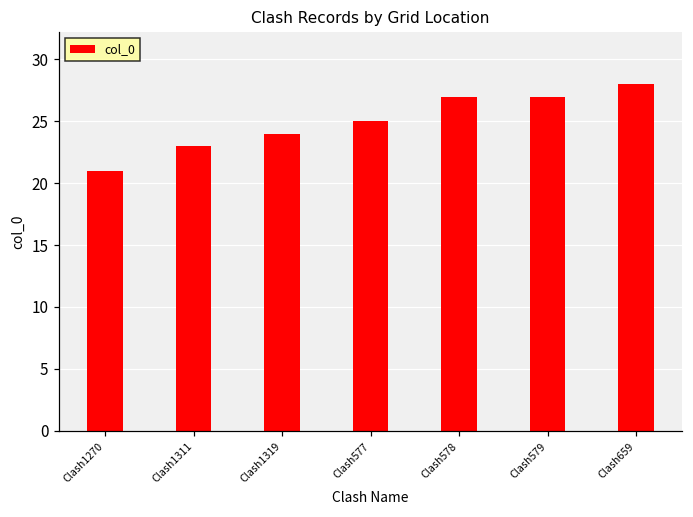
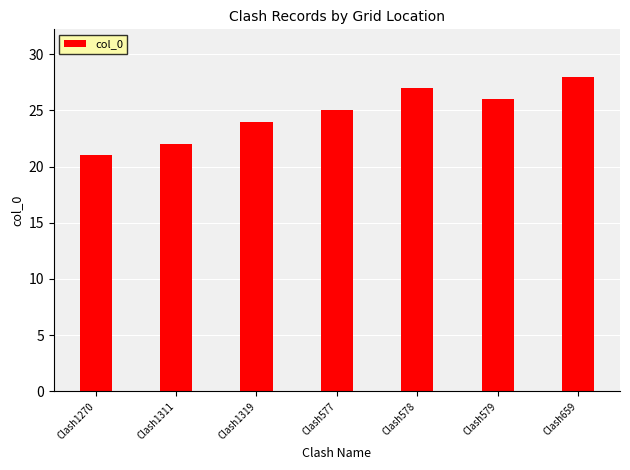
Clash1311: 23 -> 22
Clash579: 27 -> 26
